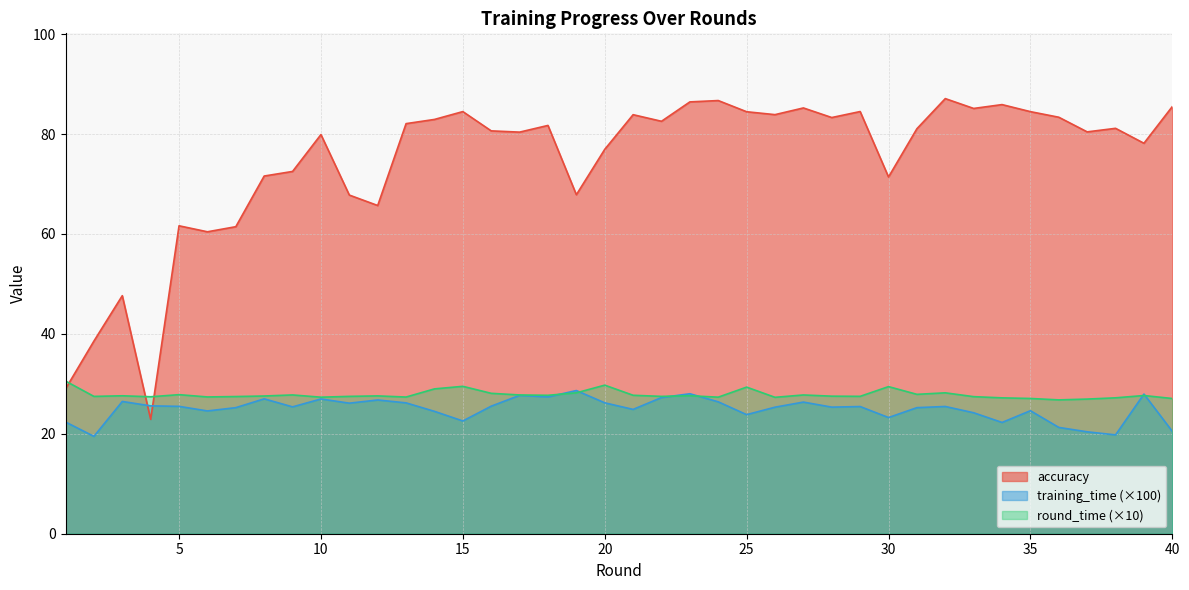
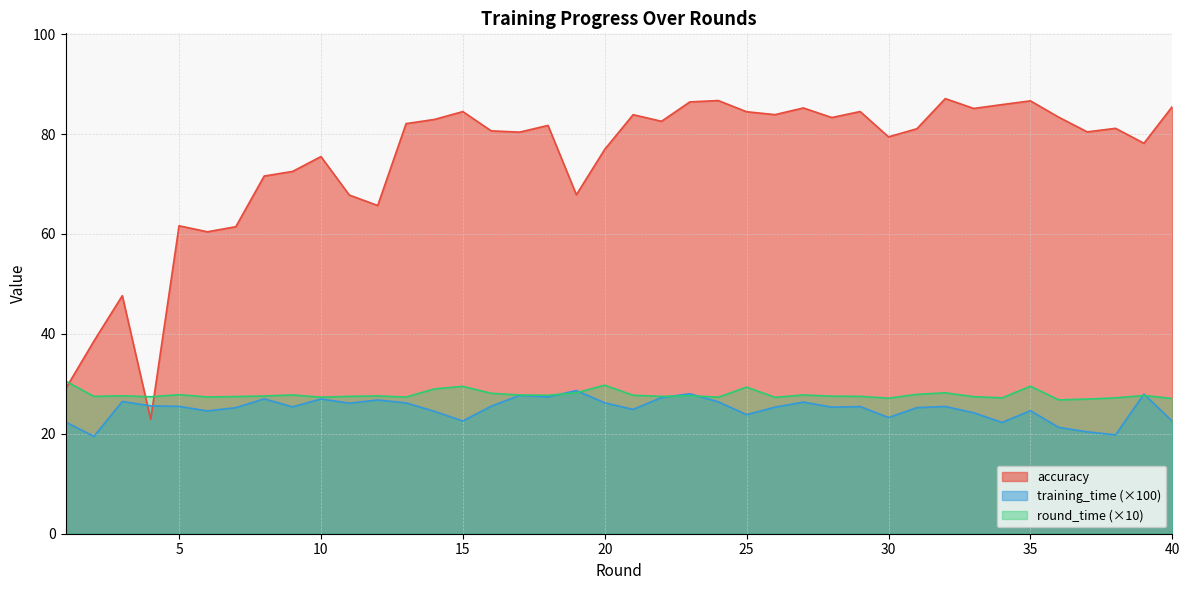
accuracy, 10: 80 -> 76
accuracy, 30: 71 -> 79
round_time (×10), 30: 29 -> 27
accuracy, 35: 84 -> 87
round_time (×10), 35: 27 -> 30
training_time (×100), 40: 20 -> 22
